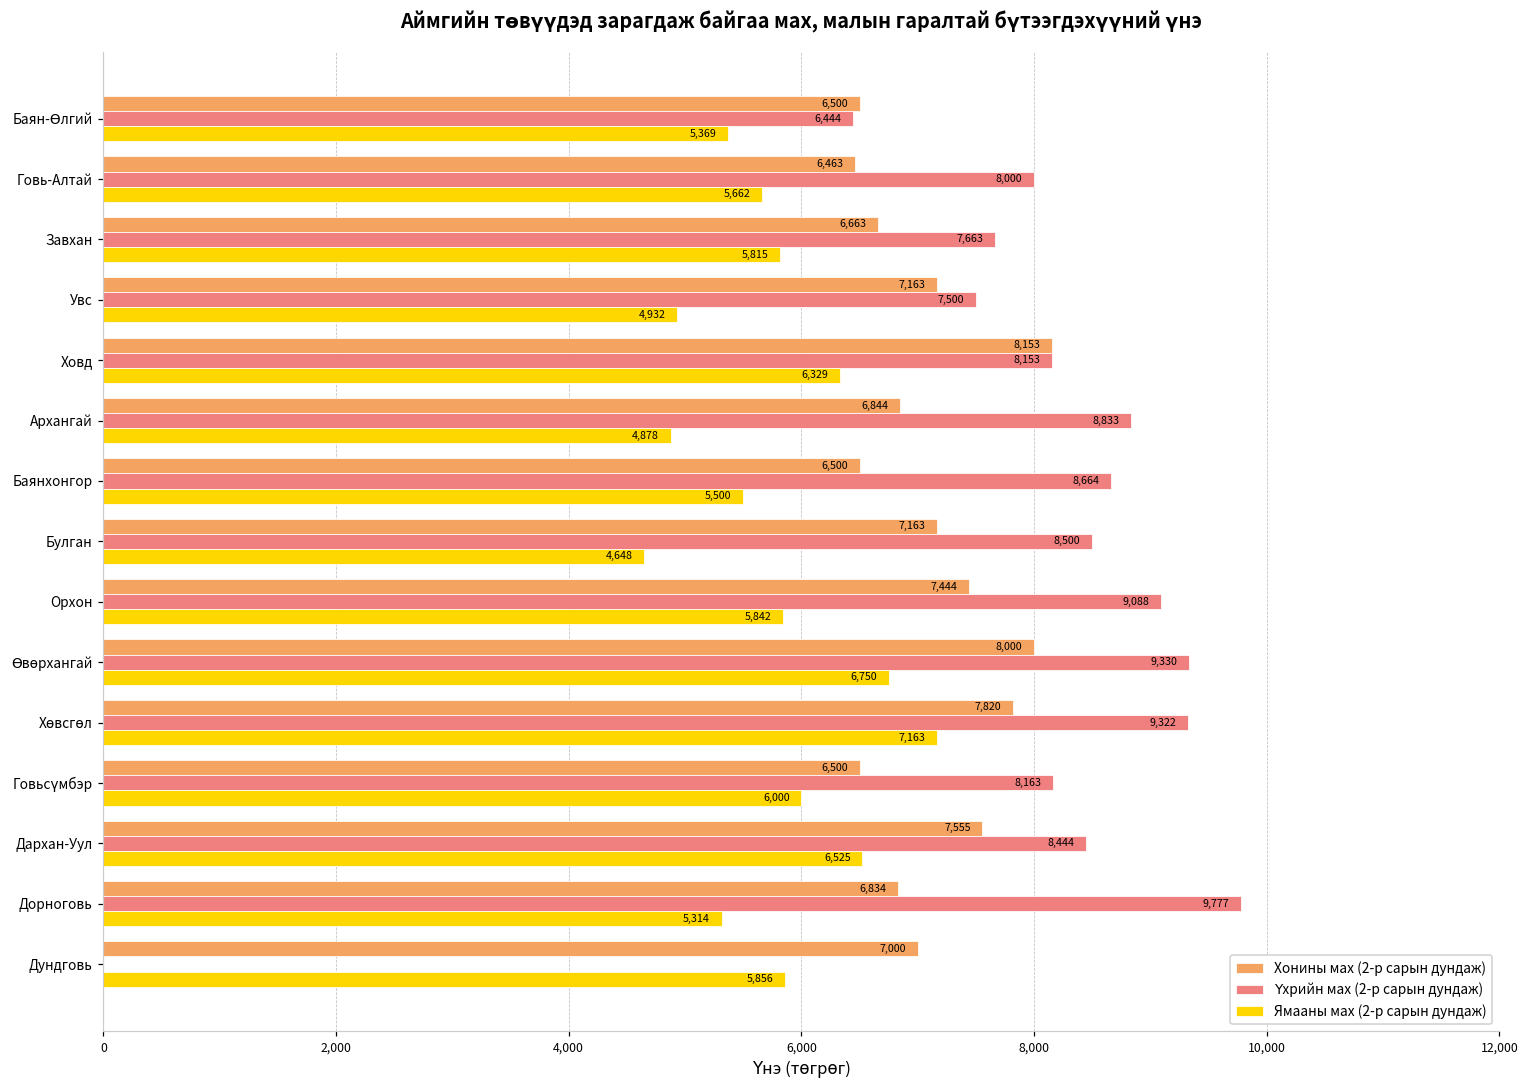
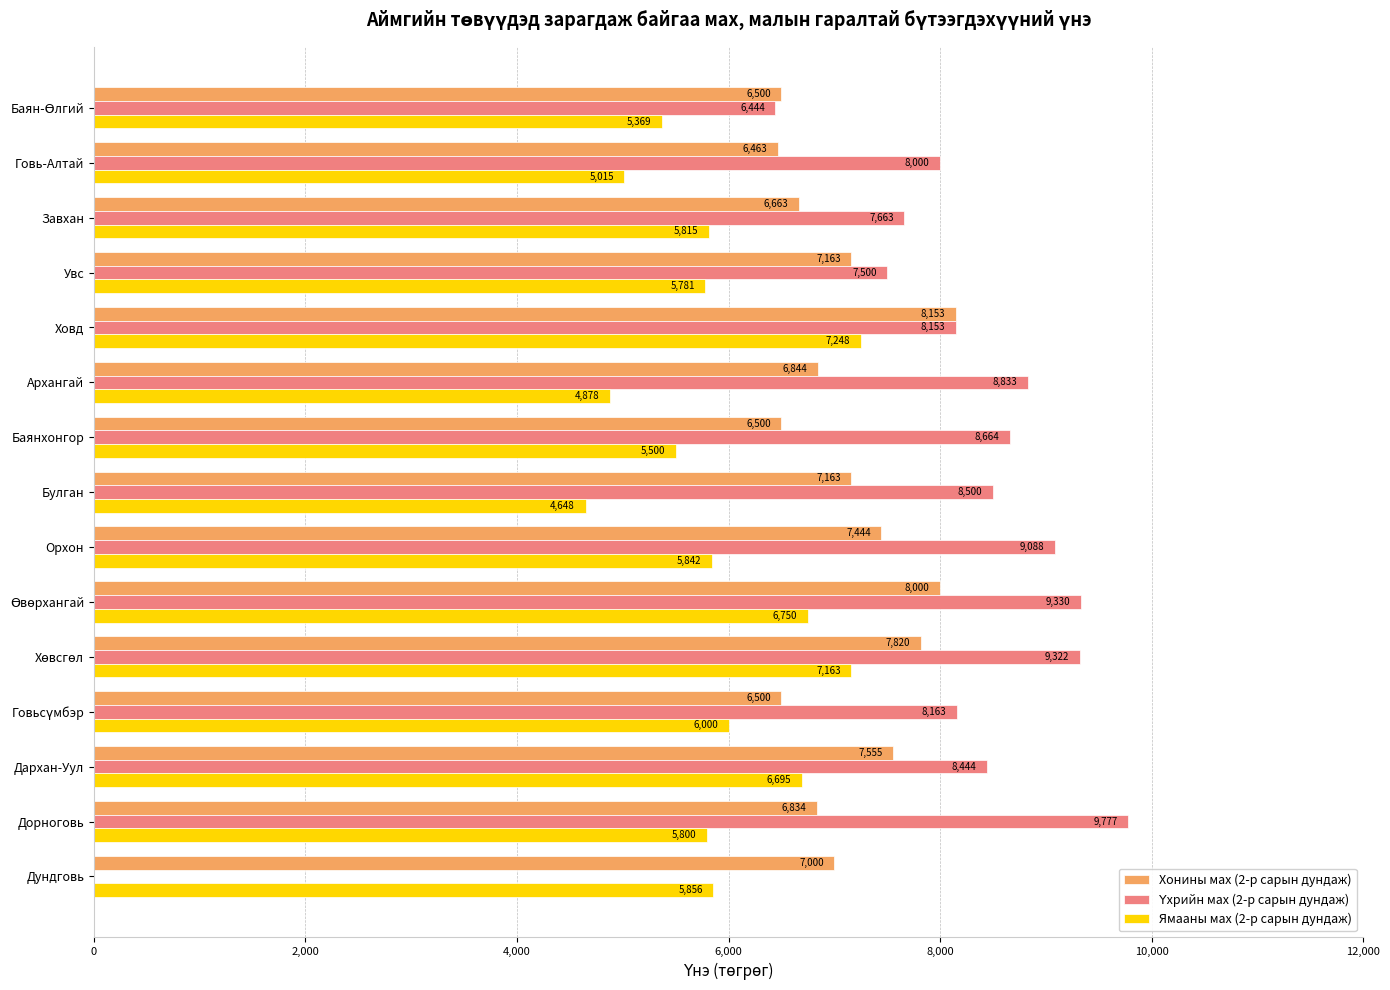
Ямааны мах (2-р сарын дундаж), Говь-Алтай: 5,662 -> 5,015
Ямааны мах (2-р сарын дундаж), Увс: 4,932 -> 5,781
Ямааны мах (2-р сарын дундаж), Ховд: 6,329 -> 7,248
Ямааны мах (2-р сарын дундаж), Дархан-Уул: 6,525 -> 6,695
Ямааны мах (2-р сарын дундаж), Дорноговь: 5,314 -> 5,800
